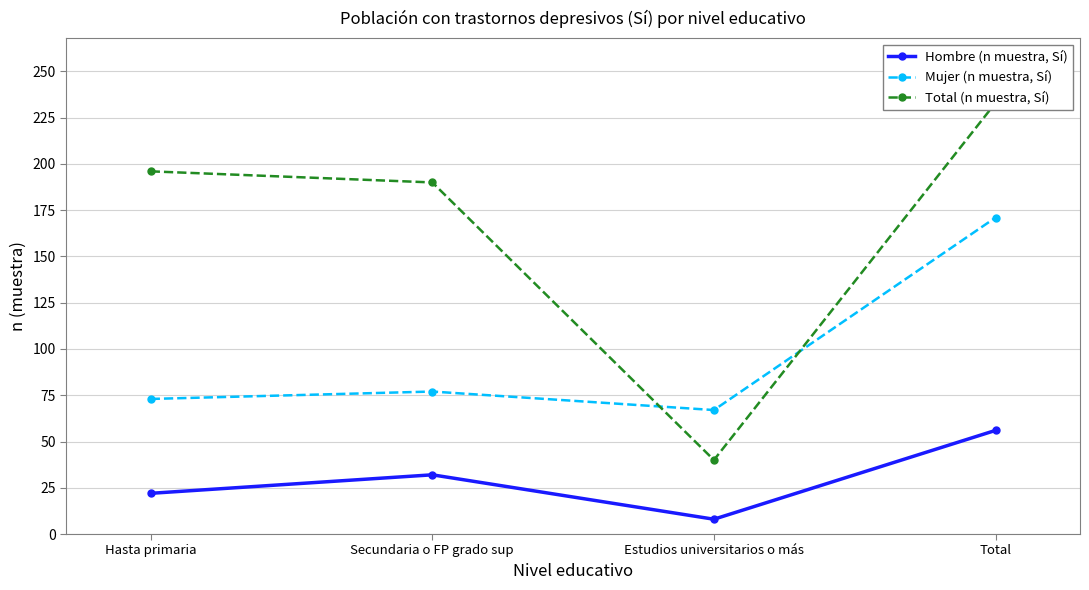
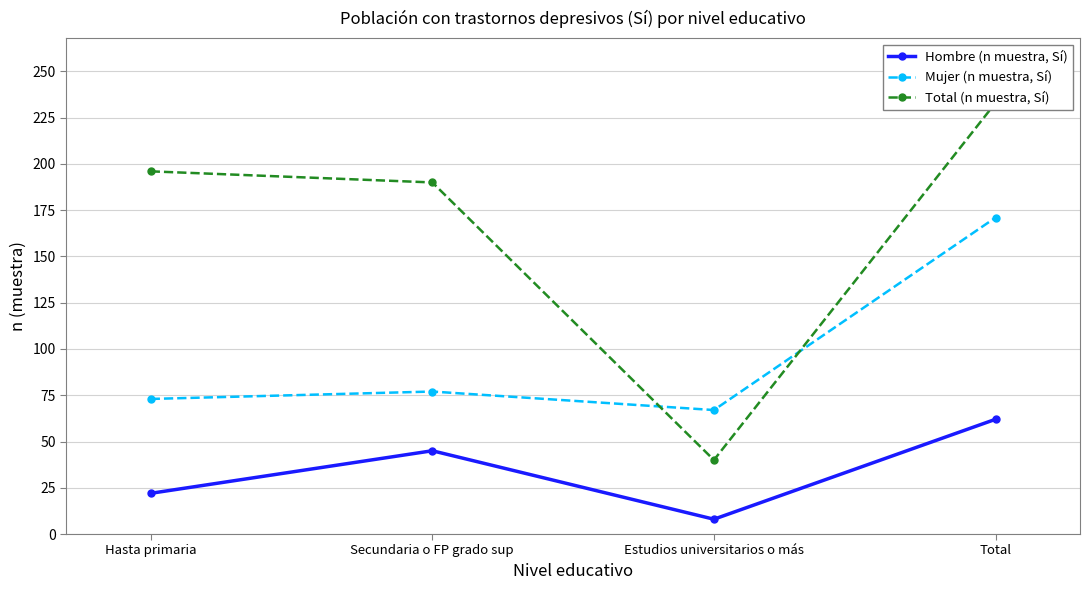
Hombre (n muestra, Sí), Secundaria o FP grado sup: 32 -> 45
Hombre (n muestra, Sí), Total: 56 -> 62
